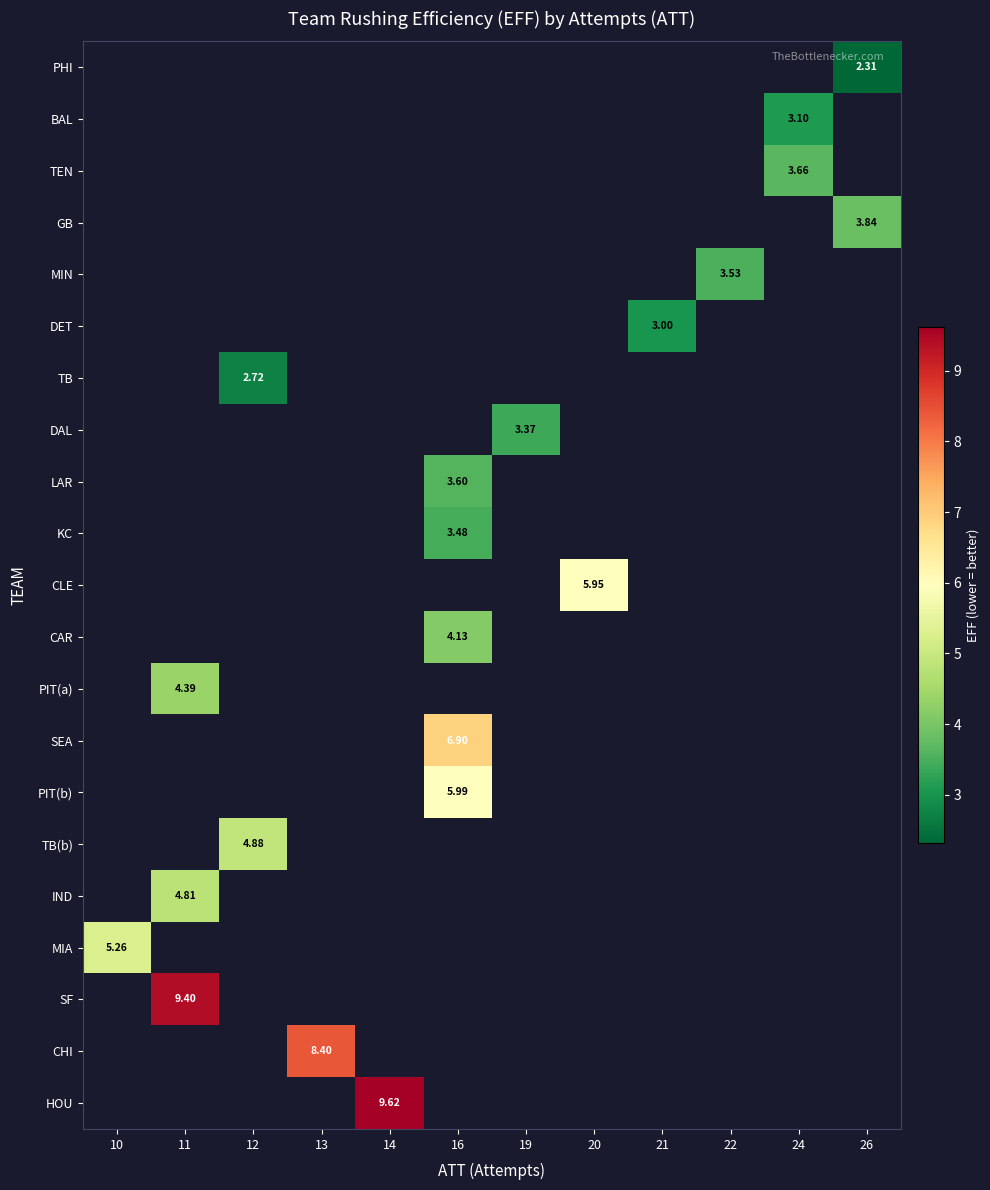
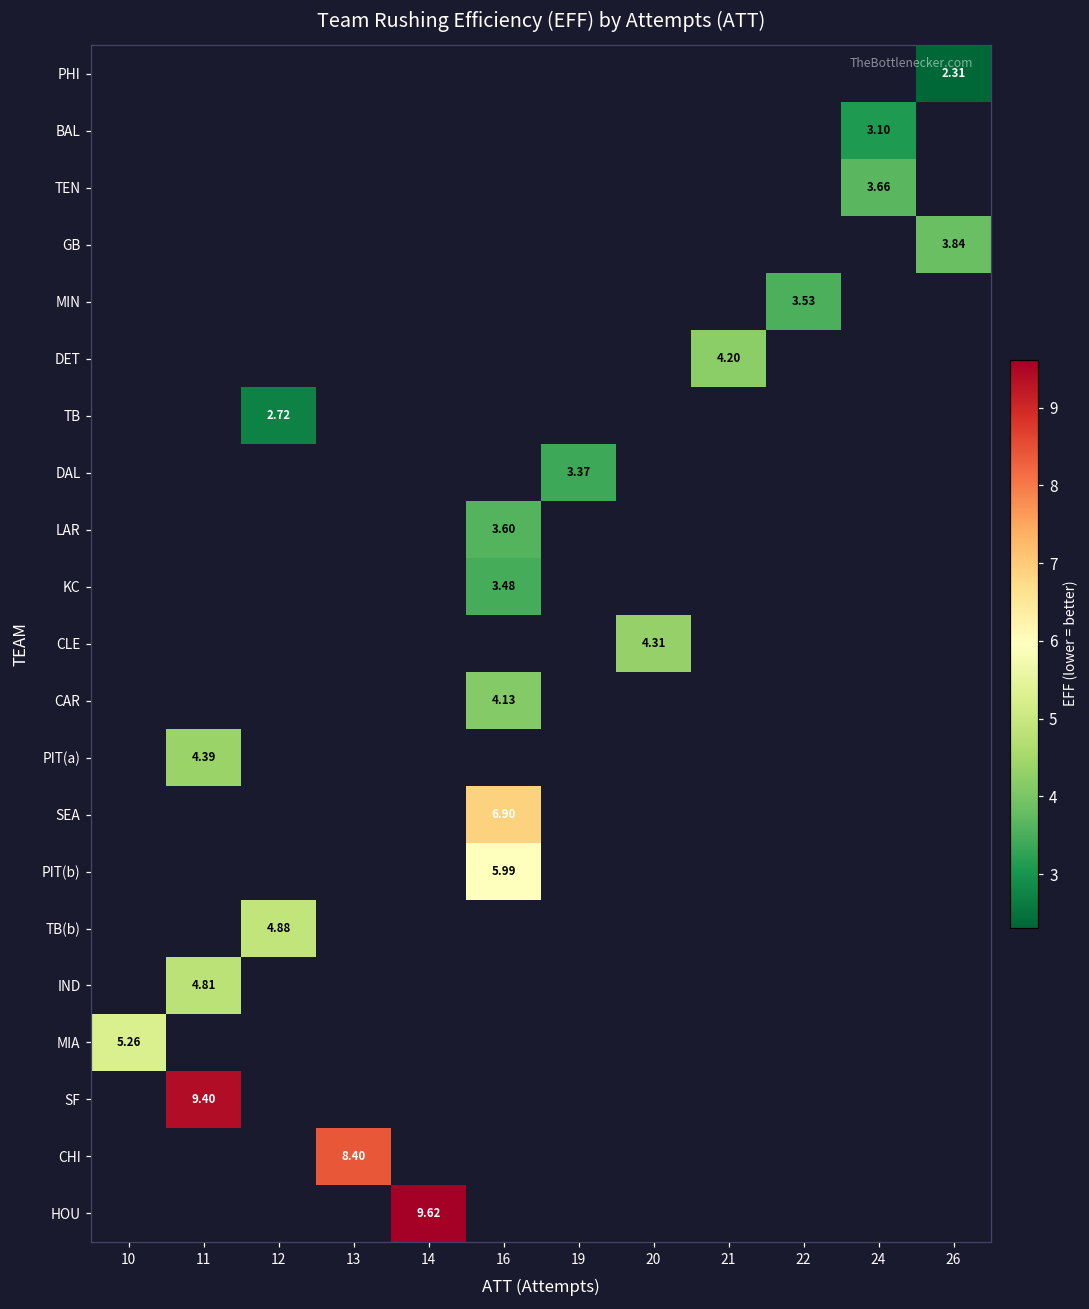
DET, 21: 3.00 -> 4.20
CLE, 20: 5.95 -> 4.31
